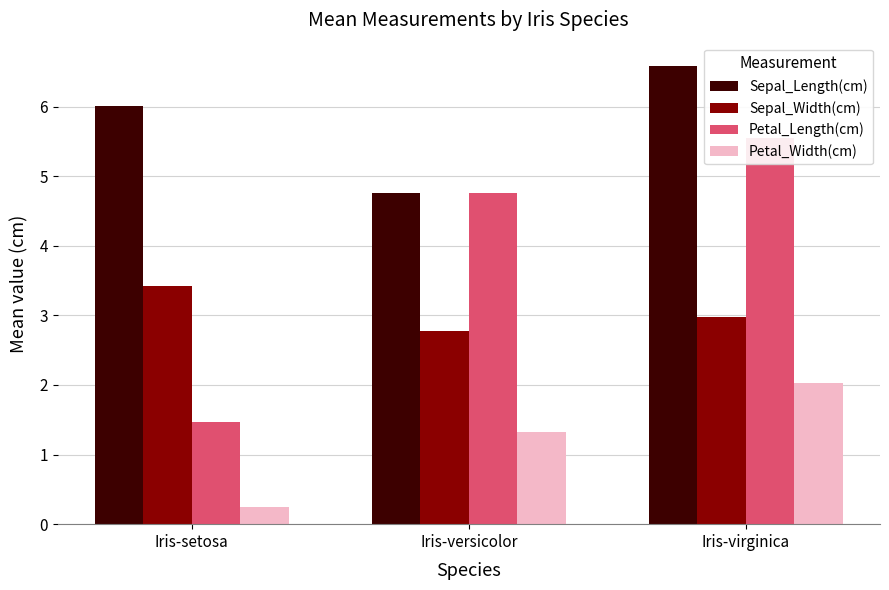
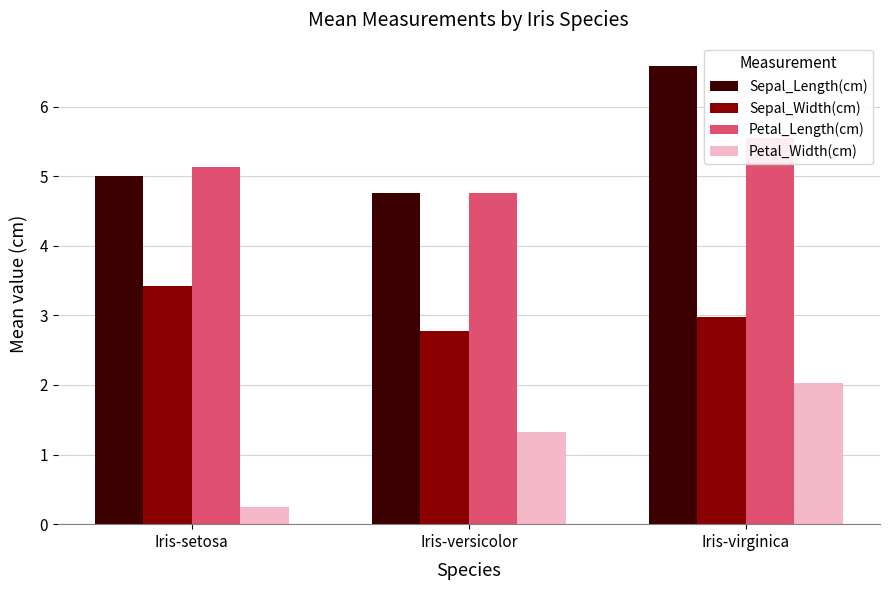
Sepal_Length(cm), Iris-setosa: 6.0 -> 5.0
Petal_Length(cm), Iris-setosa: 1.5 -> 5.1
